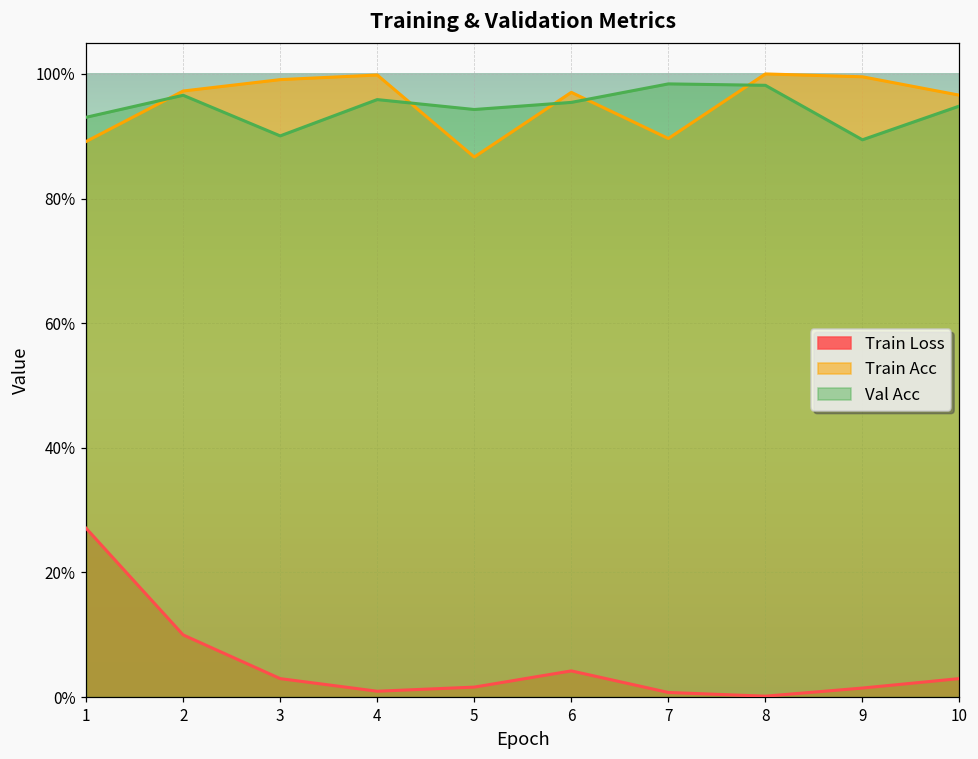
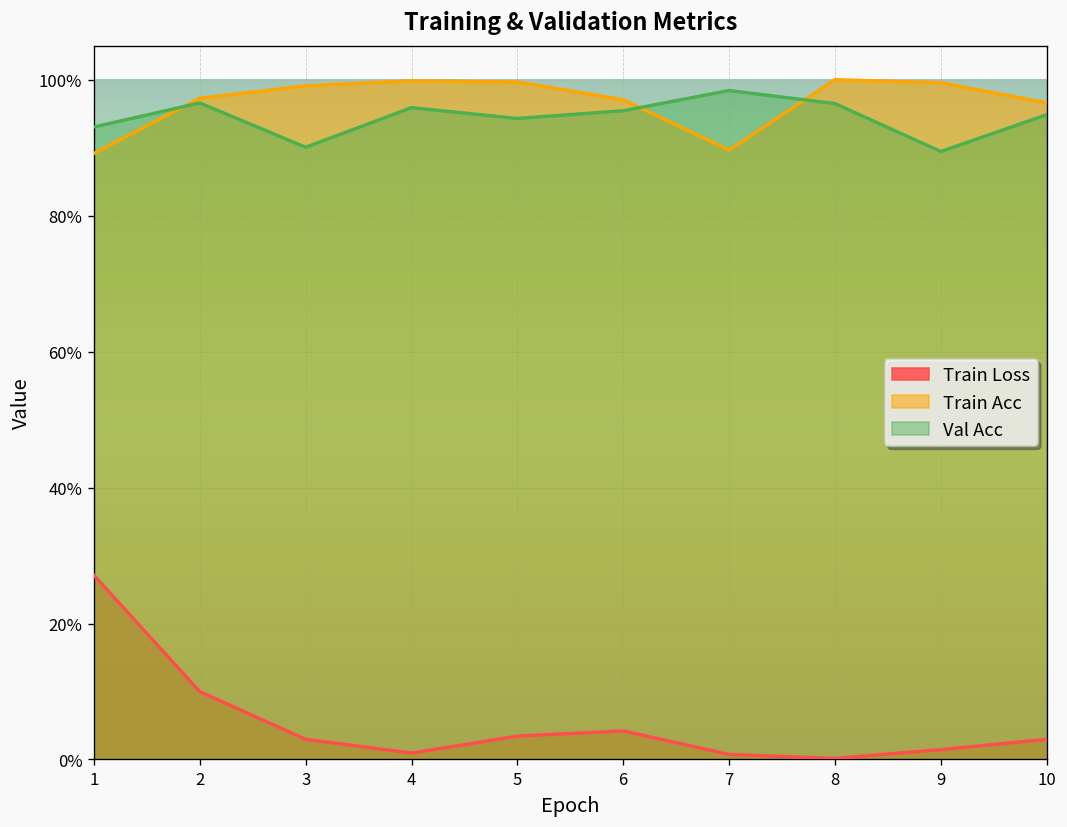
Train Loss, 5: 2% -> 3%
Train Acc, 5: 87% -> 100%
Val Acc, 8: 98% -> 96%
